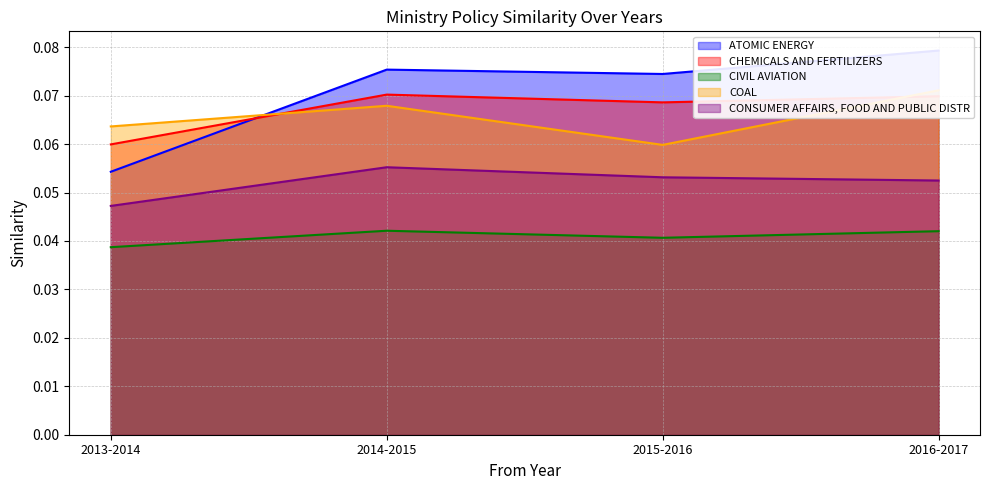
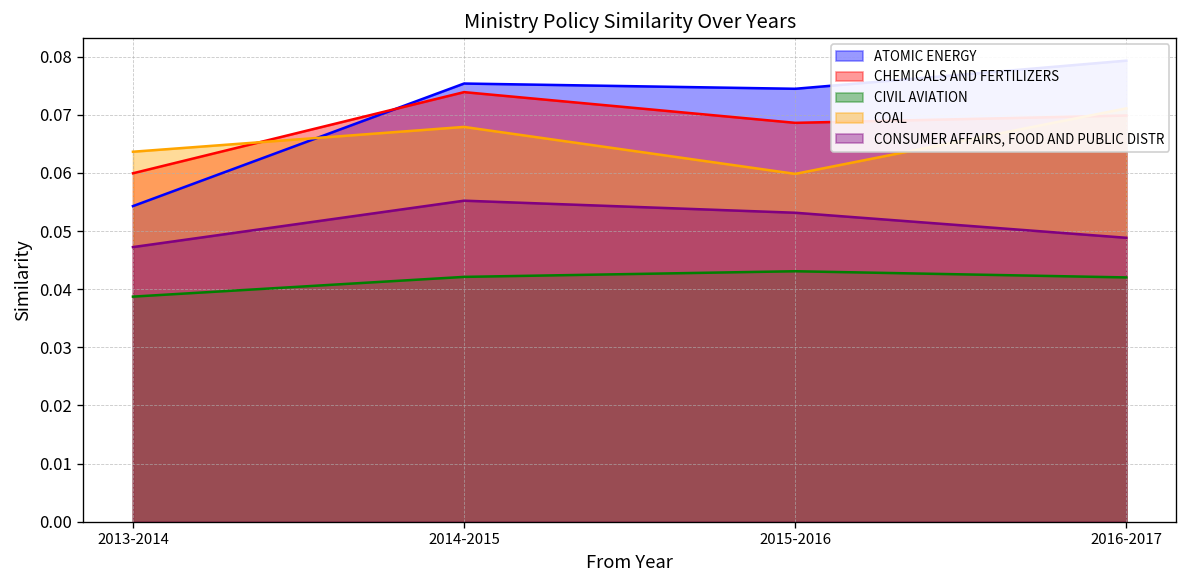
CHEMICALS AND FERTILIZERS, 2014-2015: 0.070 -> 0.074
CIVIL AVIATION, 2015-2016: 0.041 -> 0.043
CONSUMER AFFAIRS, FOOD AND PUBLIC DISTR, 2016-2017: 0.052 -> 0.049
